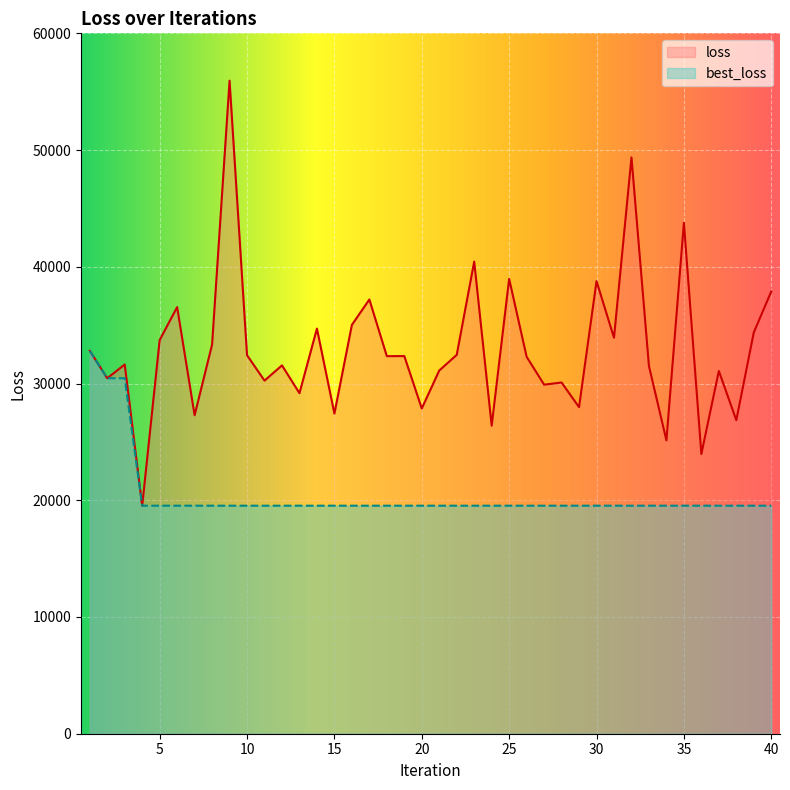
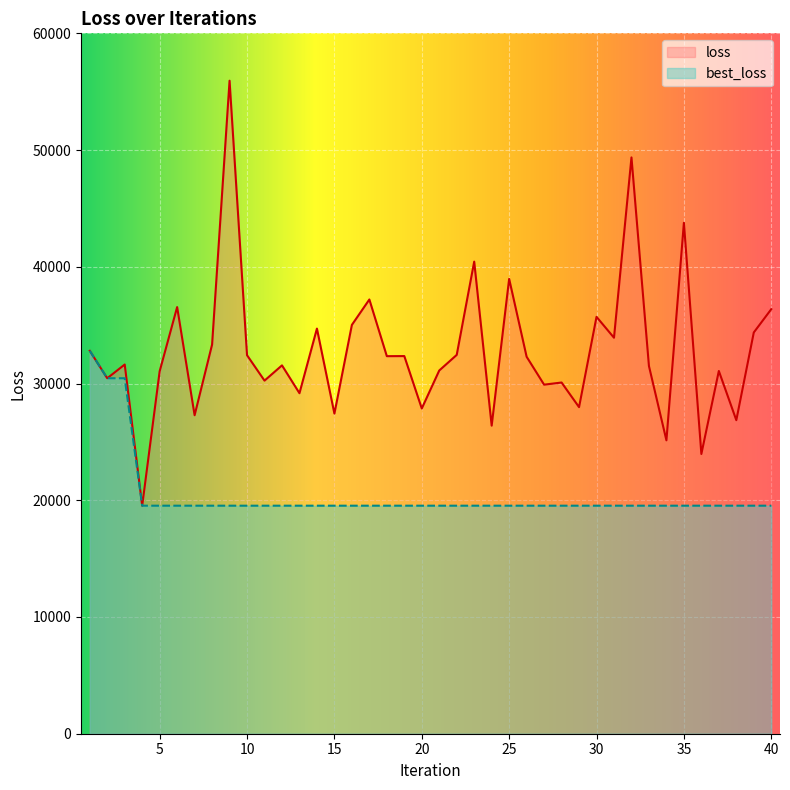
loss, 5: 33700 -> 31100
loss, 30: 38800 -> 35700
loss, 40: 37900 -> 36400
